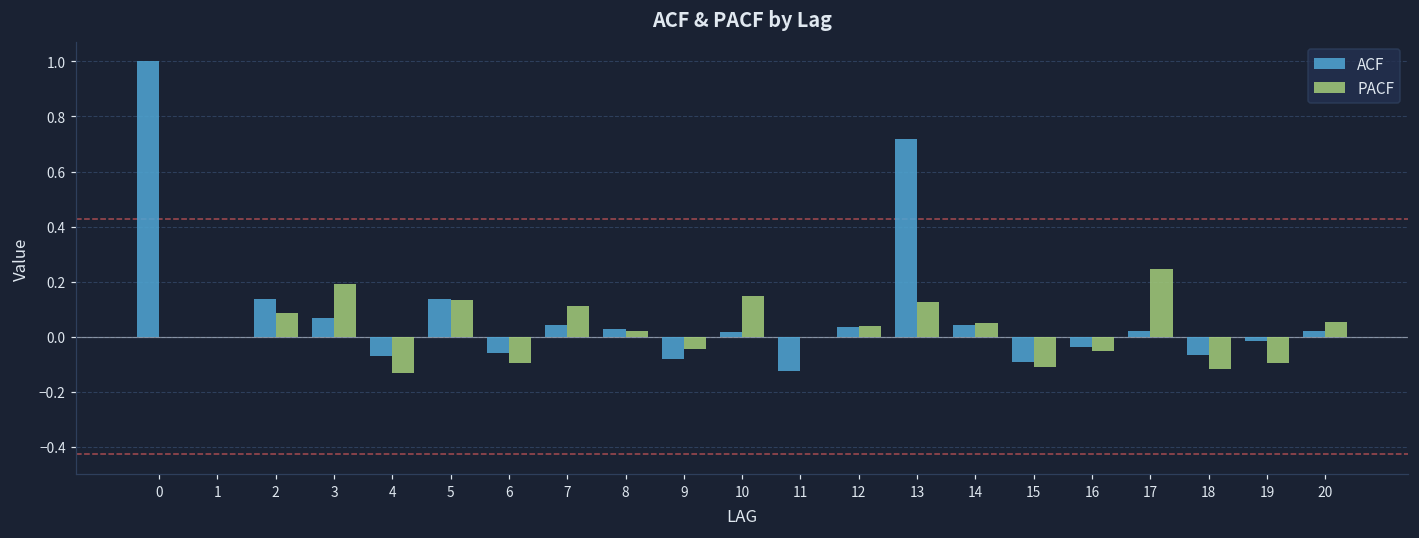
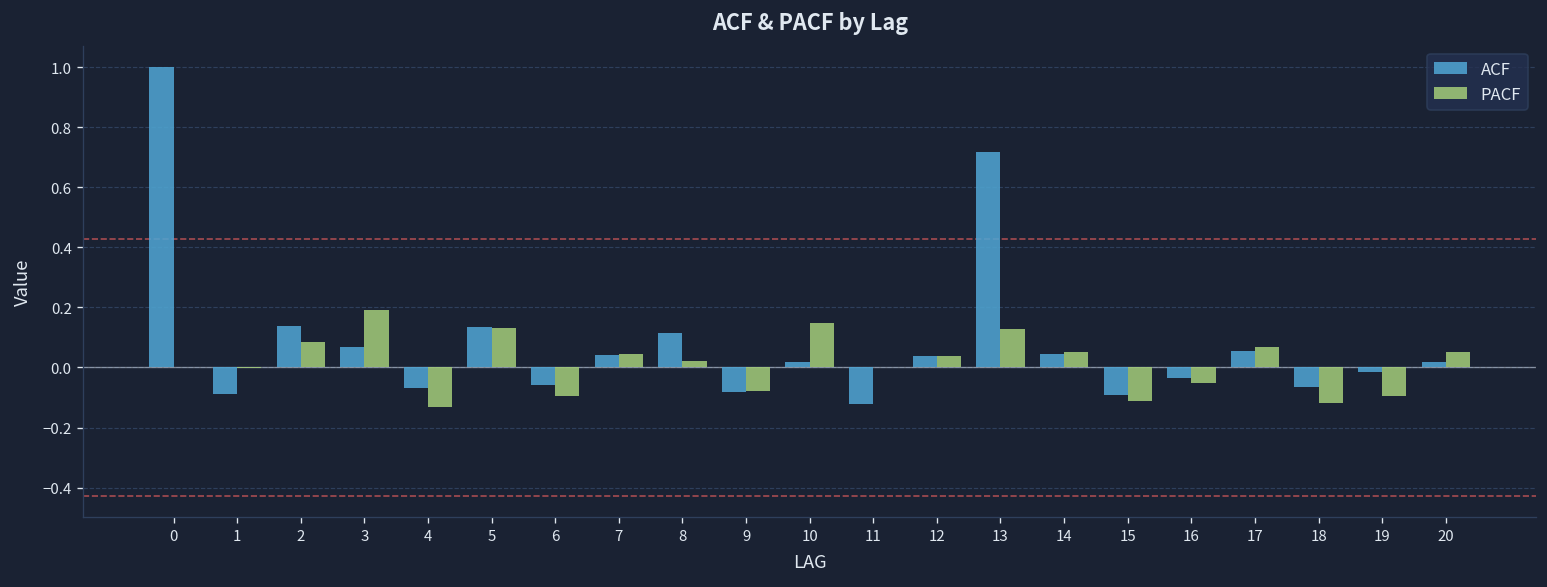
ACF, 1: 0.00 -> -0.09
PACF, 7: 0.11 -> 0.04
ACF, 8: 0.03 -> 0.11
PACF, 9: -0.04 -> -0.08
ACF, 17: 0.02 -> 0.05
PACF, 17: 0.25 -> 0.07
